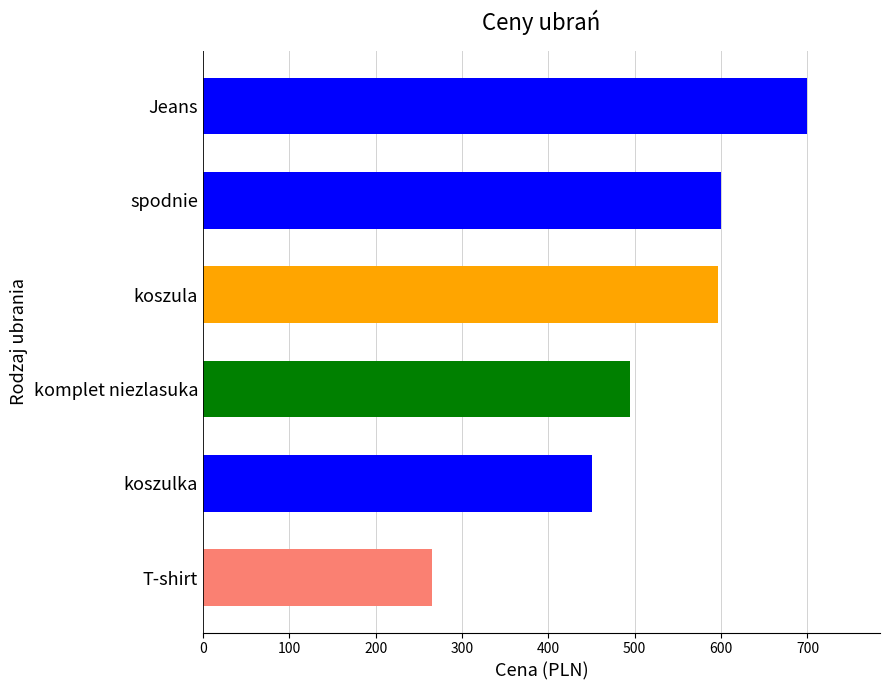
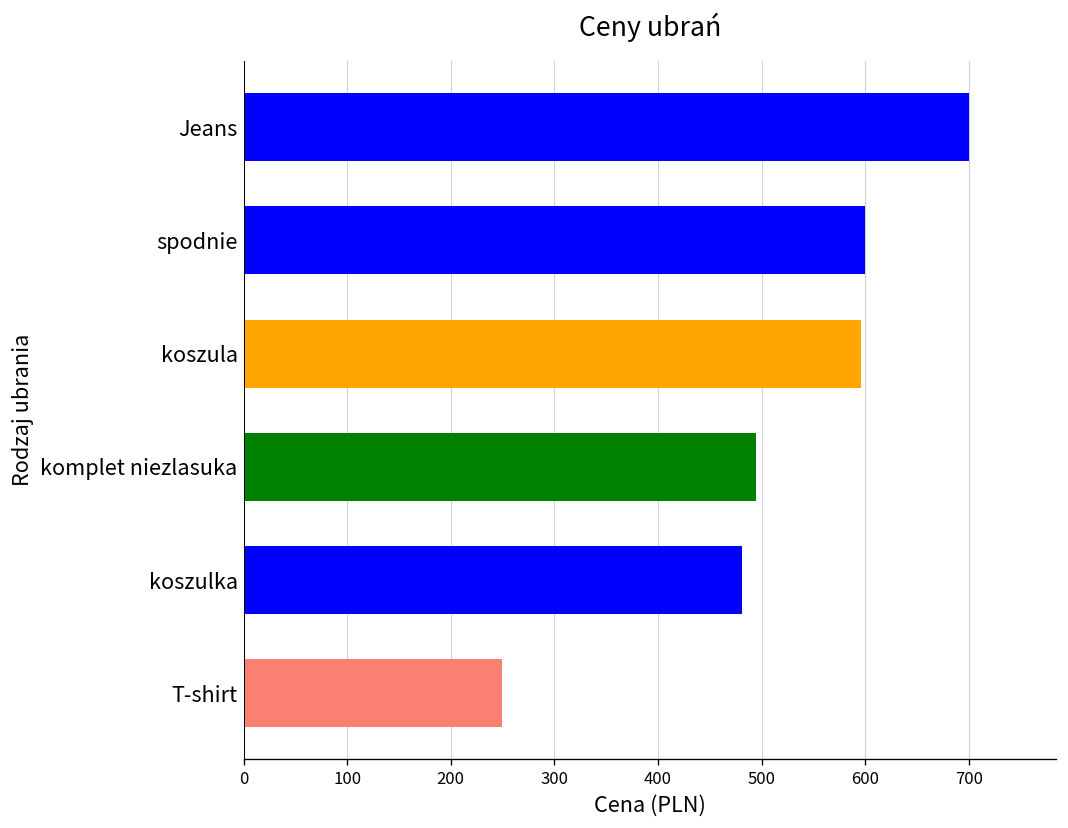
koszulka: 450 -> 480
T-shirt: 270 -> 250
